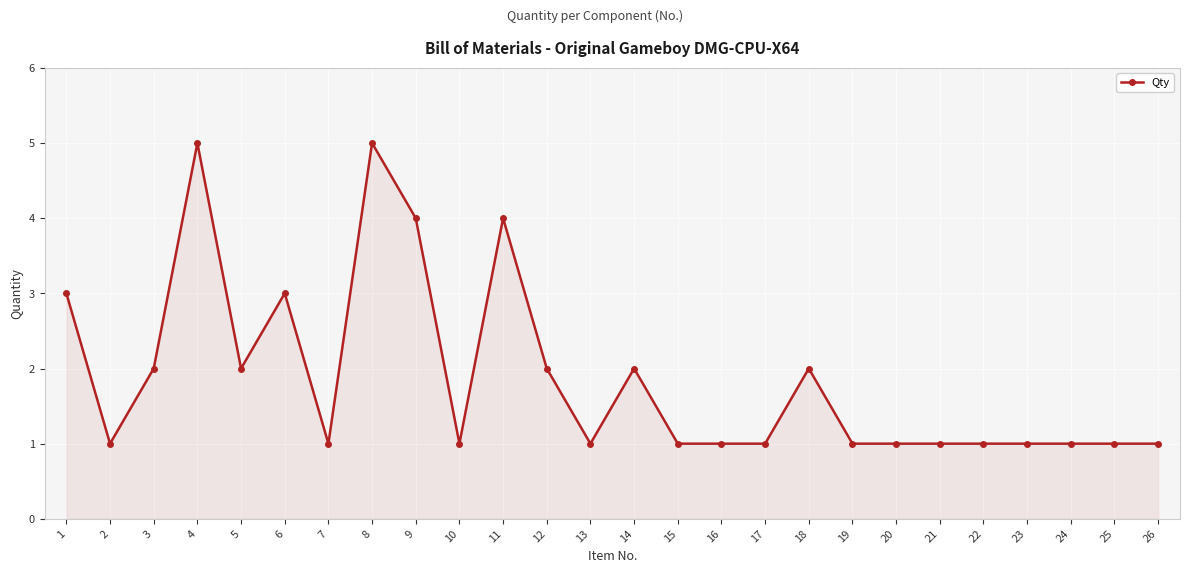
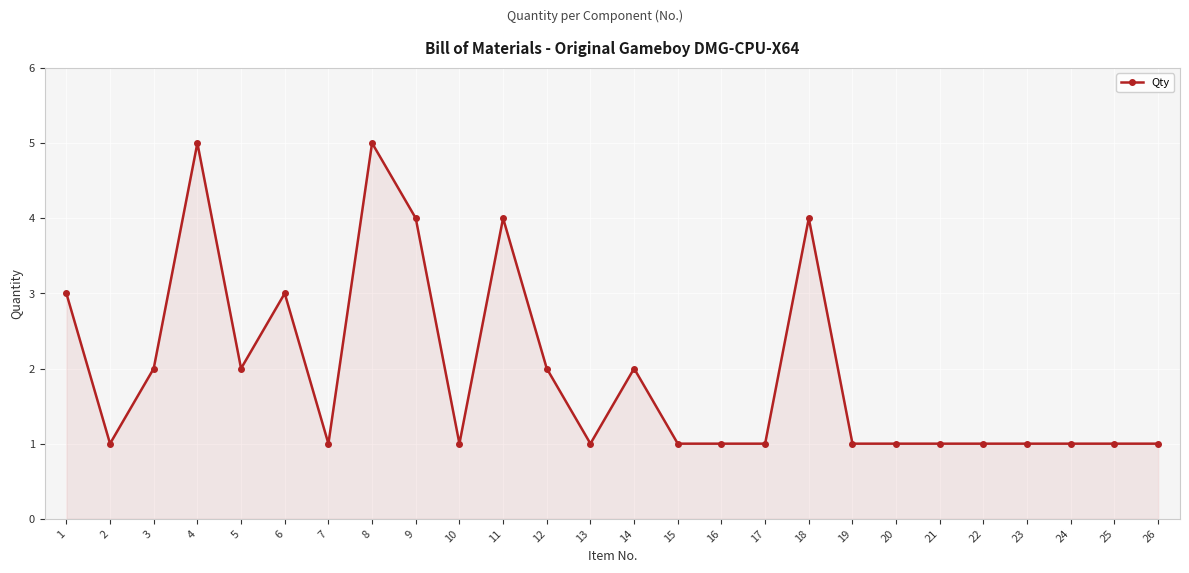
18: 2 -> 4
